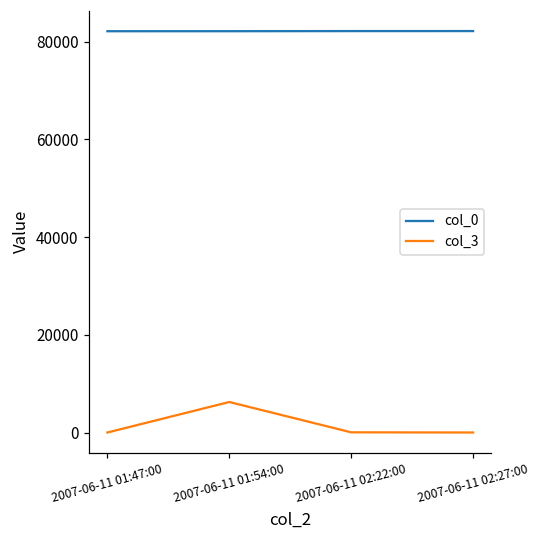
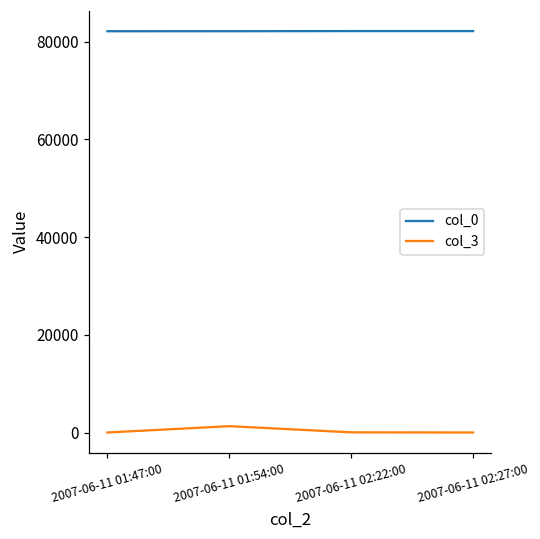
col_3, 2007-06-11 01:54:00: 6000 -> 1000
